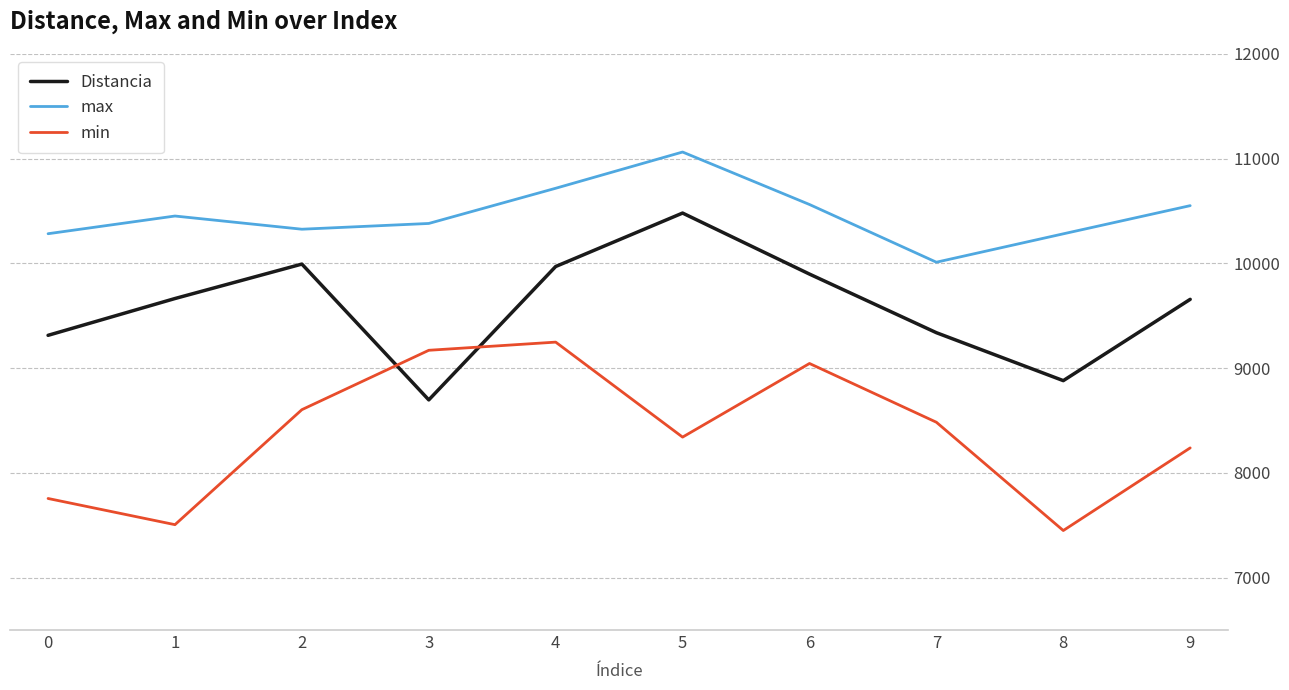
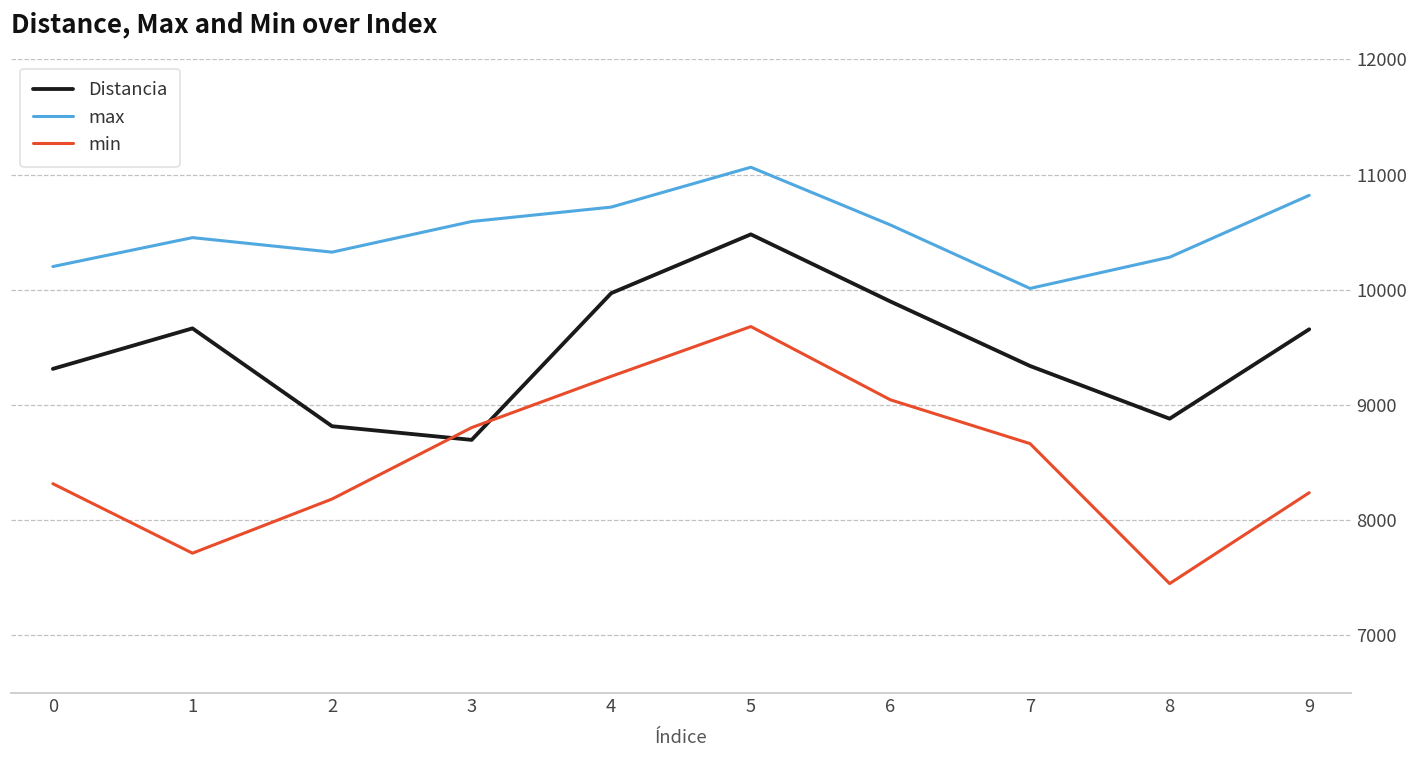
max, 0: 10280 -> 10200
min, 0: 7760 -> 8320
min, 1: 7510 -> 7710
Distancia, 2: 9990 -> 8820
min, 2: 8600 -> 8180
max, 3: 10380 -> 10590
min, 3: 9170 -> 8800
min, 5: 8340 -> 9680
min, 7: 8480 -> 8670
max, 9: 10550 -> 10820
